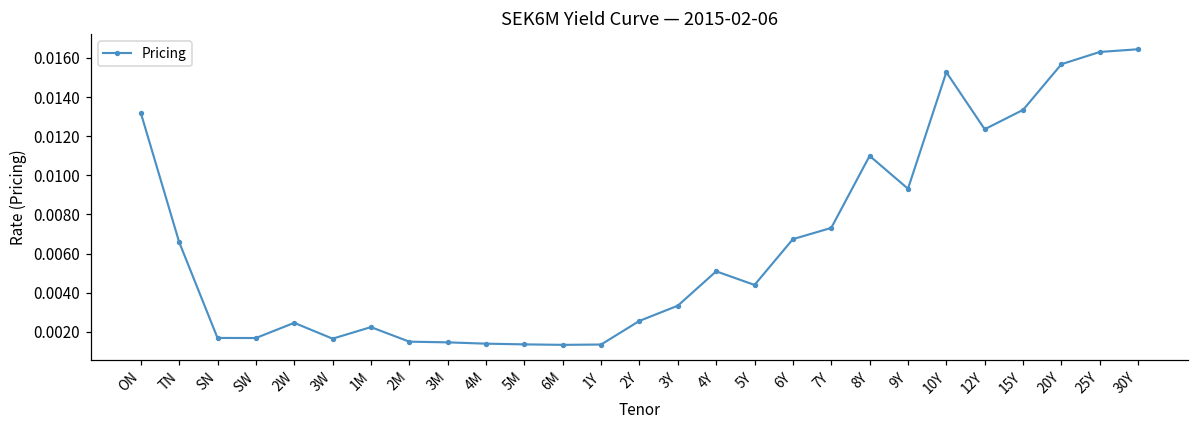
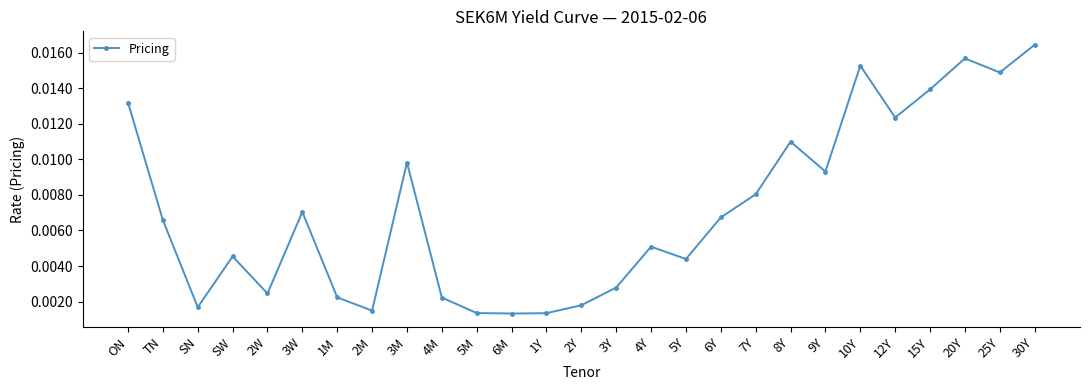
SW: 0.0017 -> 0.0045
3W: 0.0016 -> 0.0070
3M: 0.0015 -> 0.0098
4M: 0.0014 -> 0.0022
2Y: 0.0026 -> 0.0018
3Y: 0.0033 -> 0.0028
7Y: 0.0073 -> 0.0080
15Y: 0.0133 -> 0.0139
25Y: 0.0163 -> 0.0149
